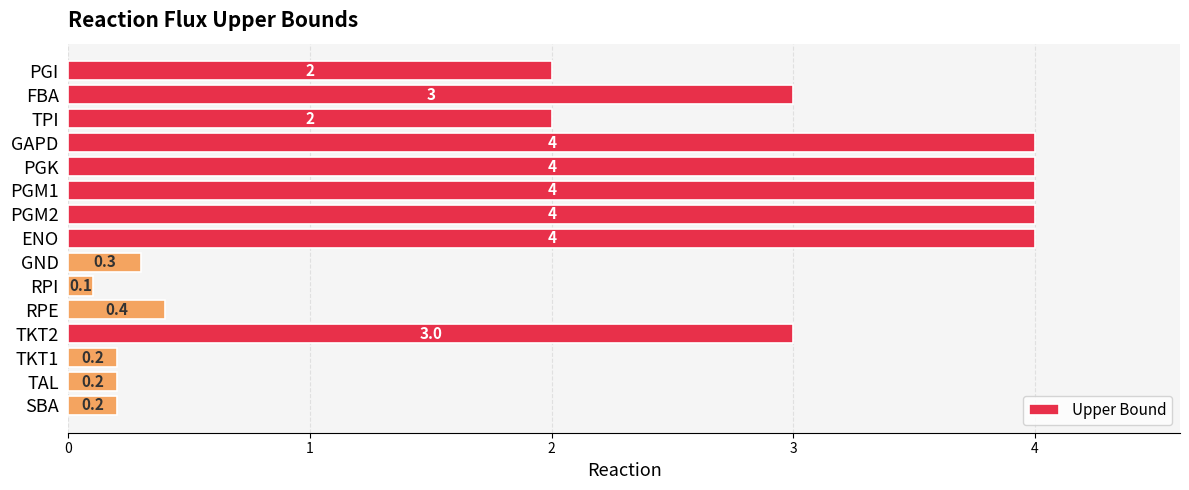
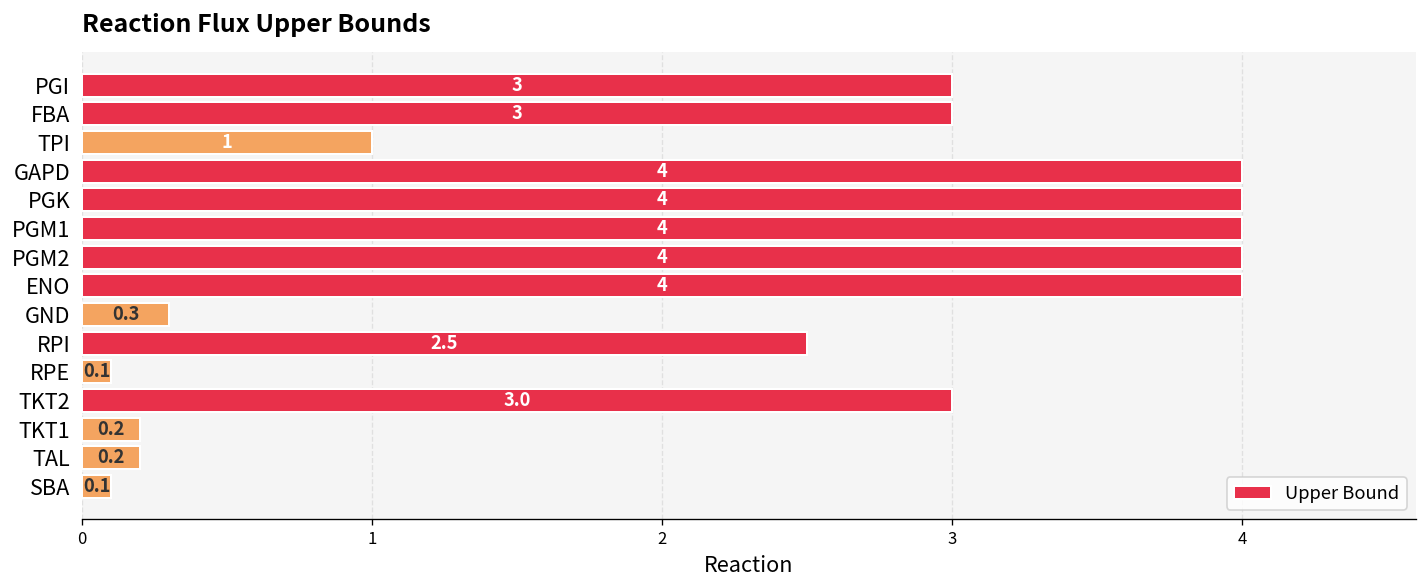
PGI: 2 -> 3
TPI: 2 -> 1
RPI: 0.1 -> 2.5
RPE: 0.4 -> 0.1
SBA: 0.2 -> 0.1
